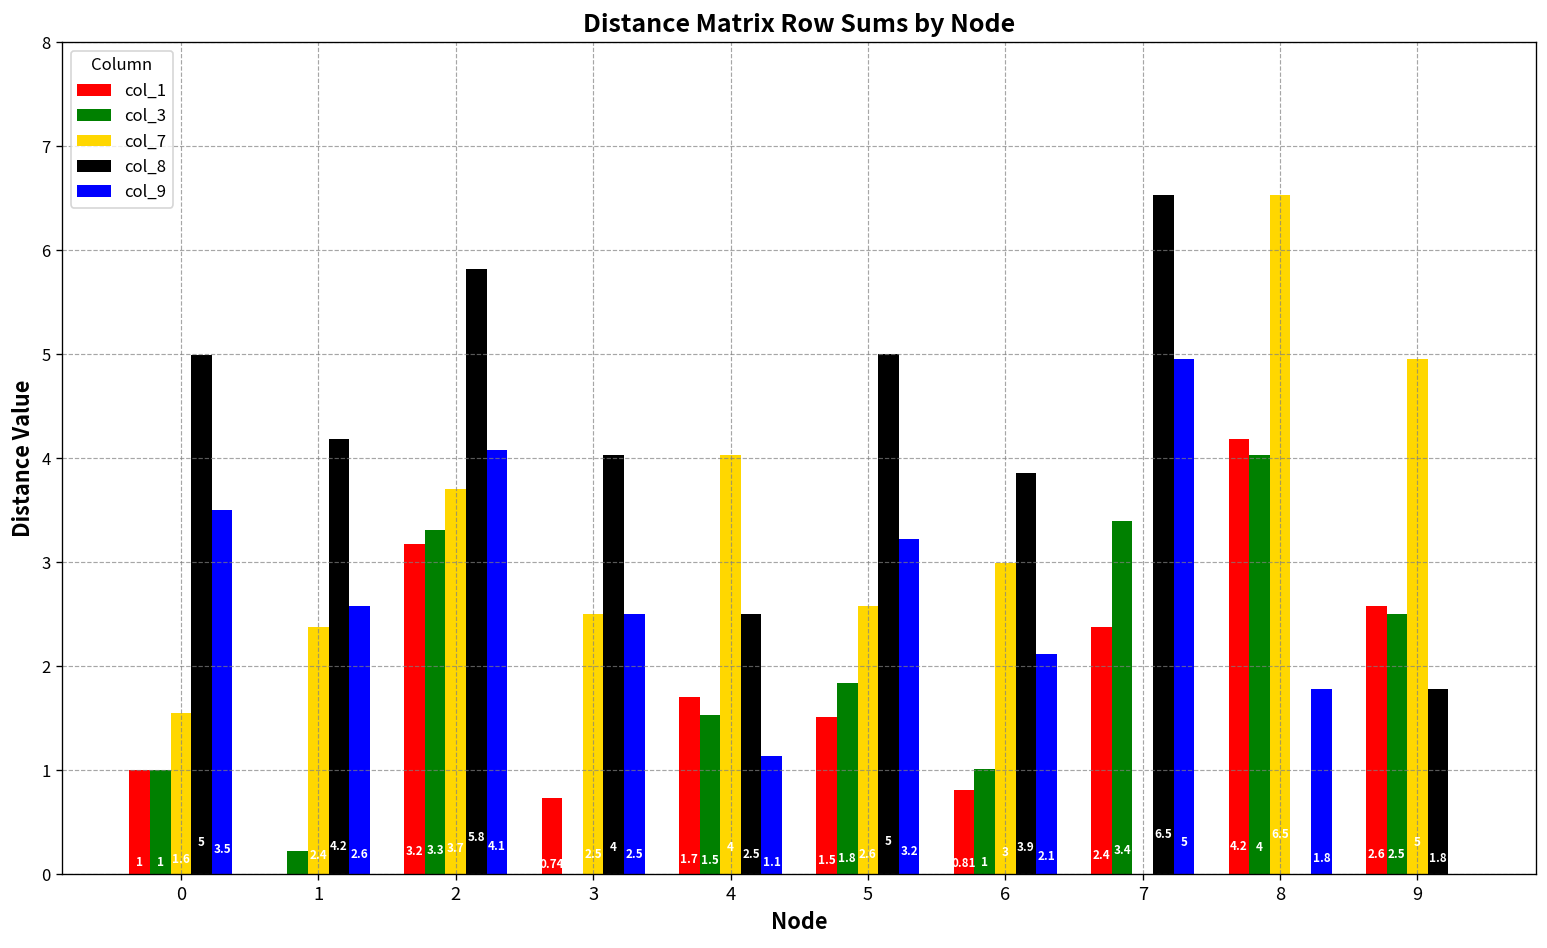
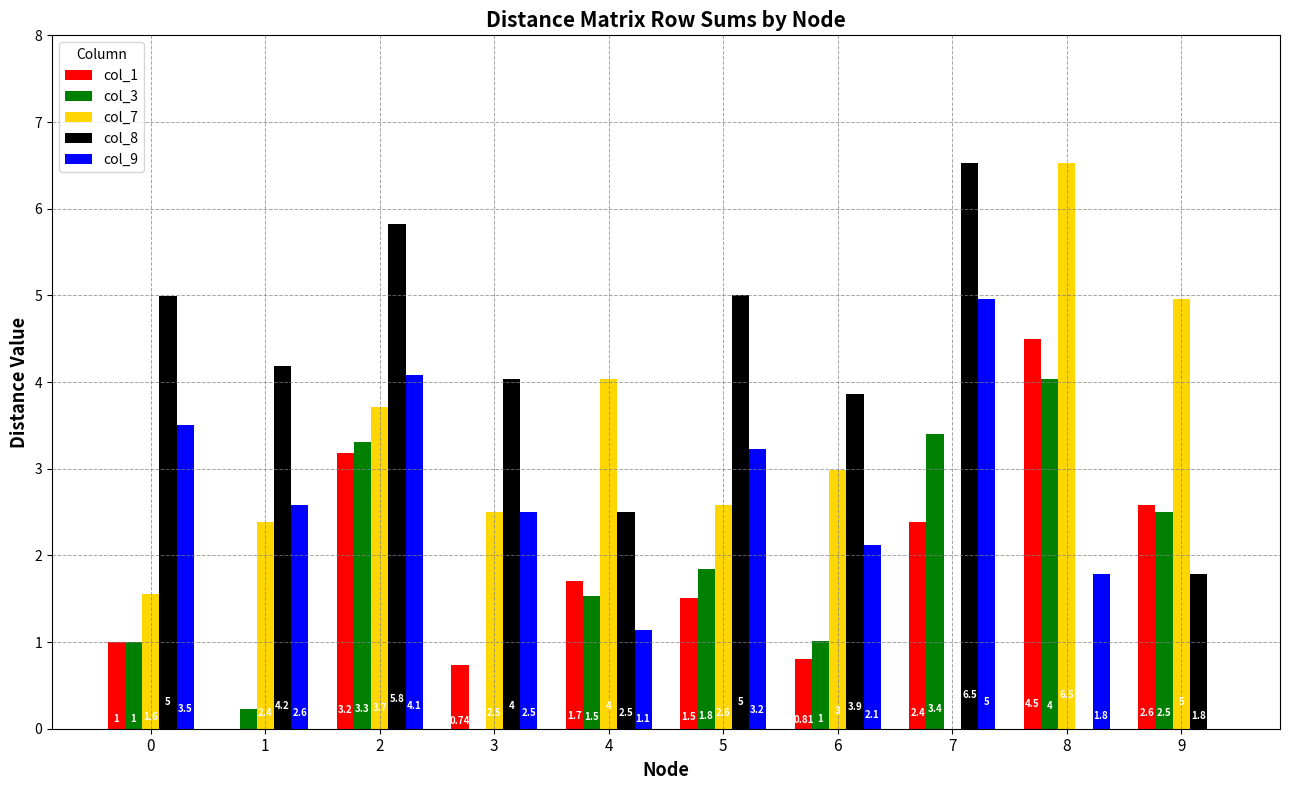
col_1, 8: 4.2 -> 4.5
